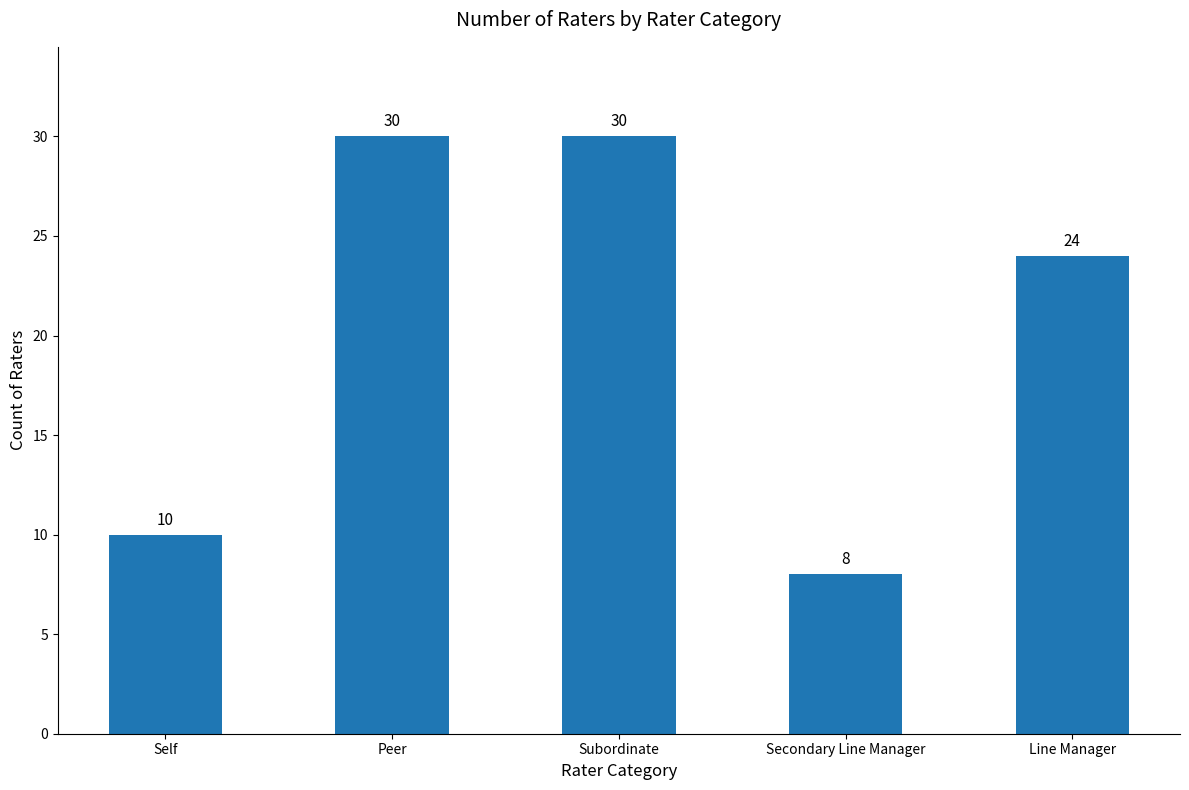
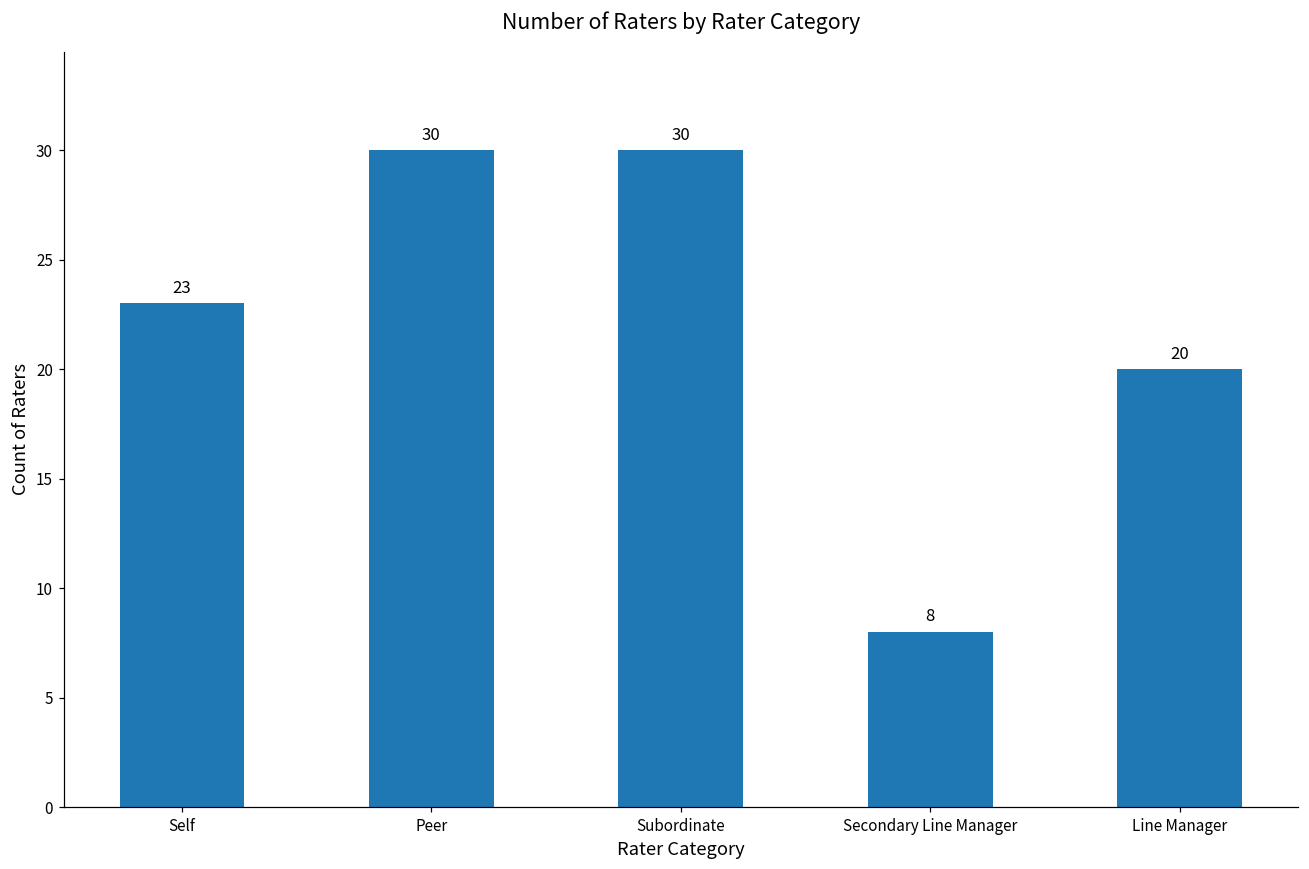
Self: 10 -> 23
Line Manager: 24 -> 20
